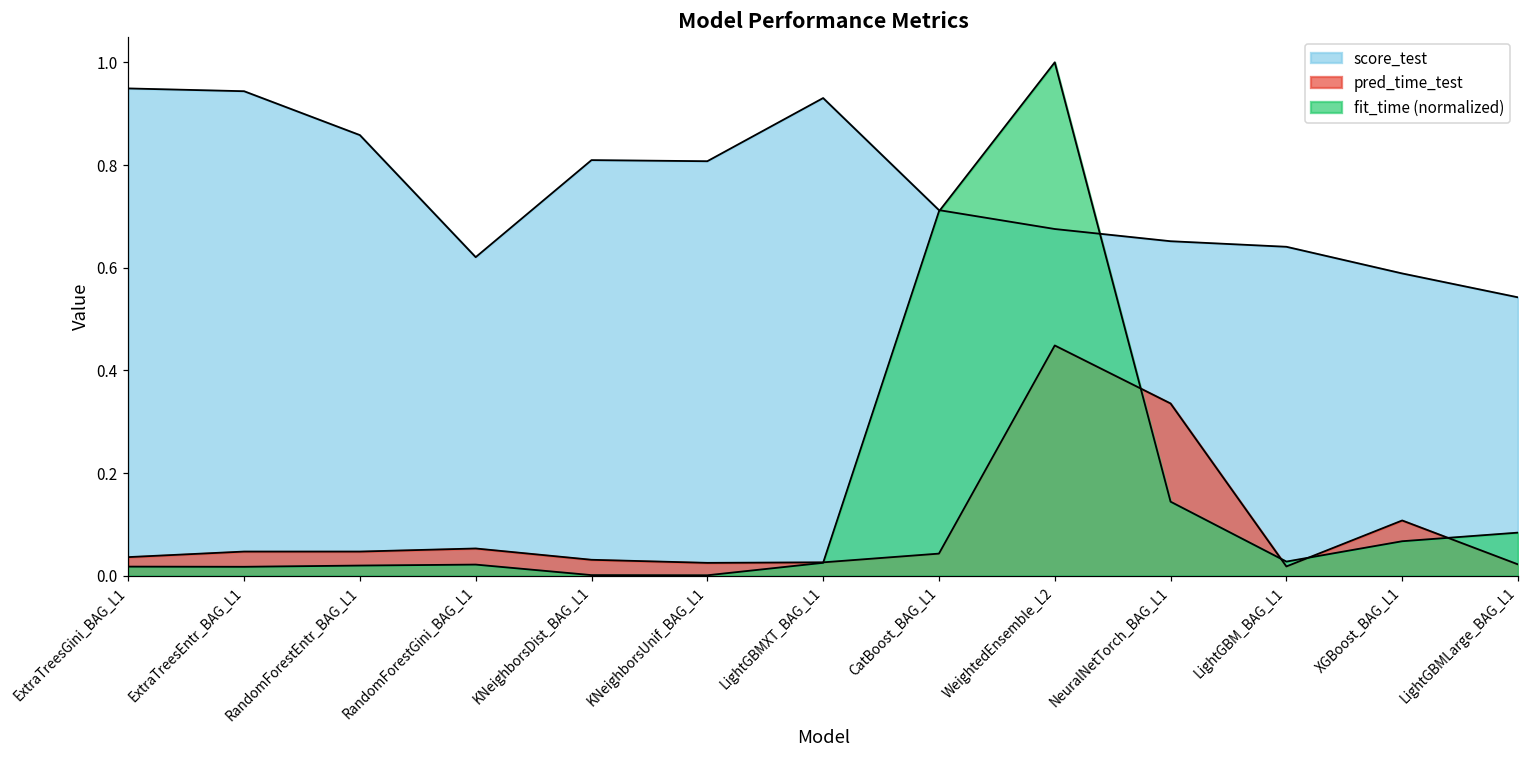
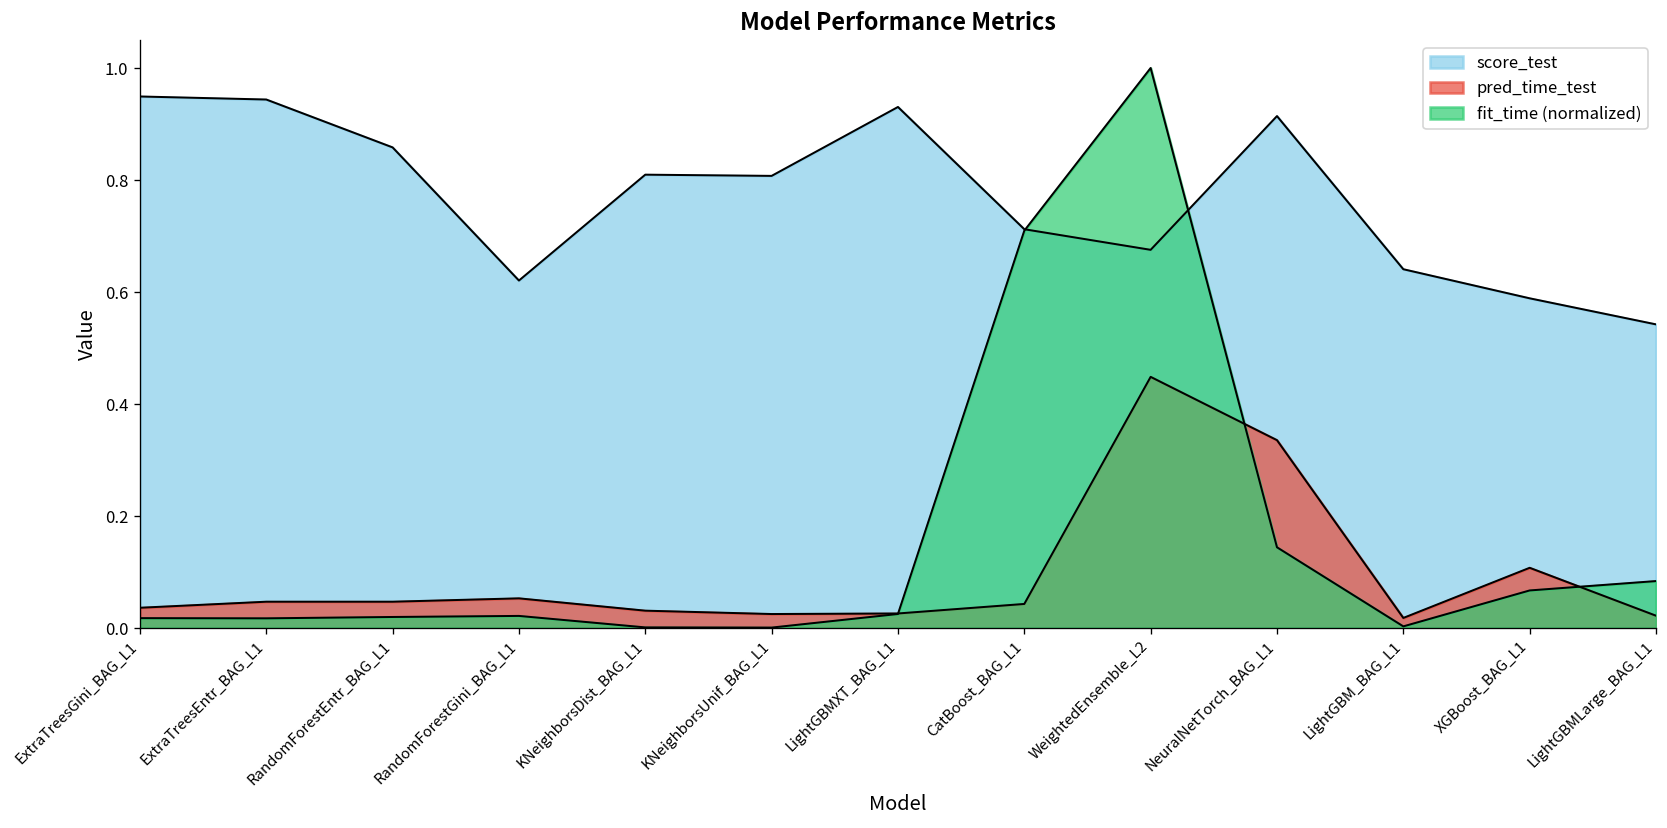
score_test, NeuralNetTorch_BAG_L1: 0.65 -> 0.91
fit_time (normalized), LightGBM_BAG_L1: 0.03 -> 0.00
